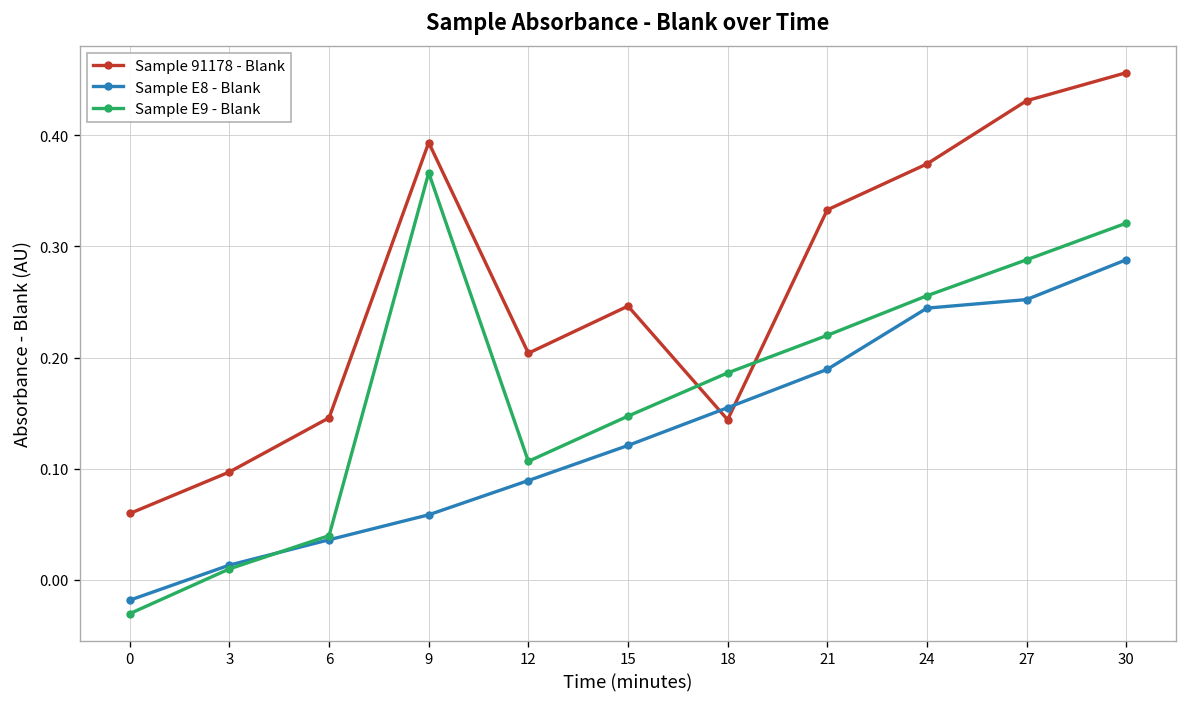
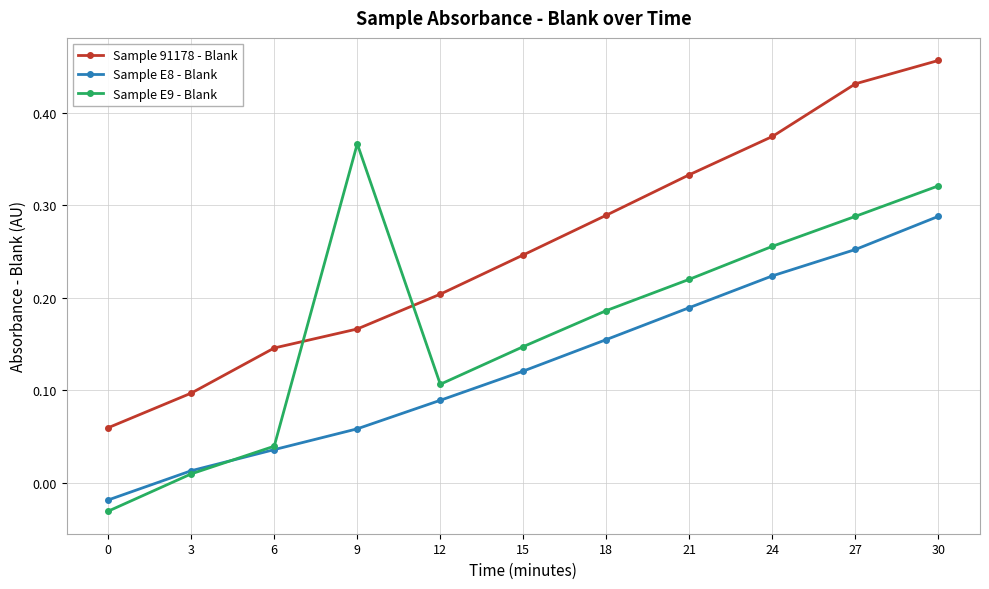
Sample 91178 - Blank, 9: 0.39 -> 0.17
Sample 91178 - Blank, 18: 0.14 -> 0.29
Sample E8 - Blank, 24: 0.24 -> 0.22
